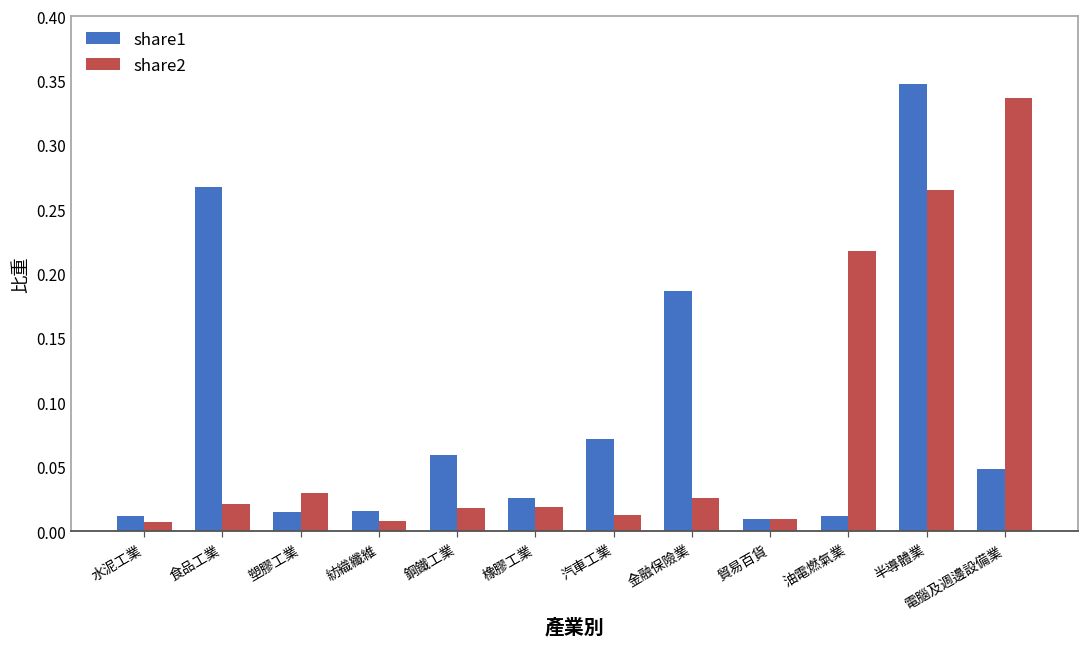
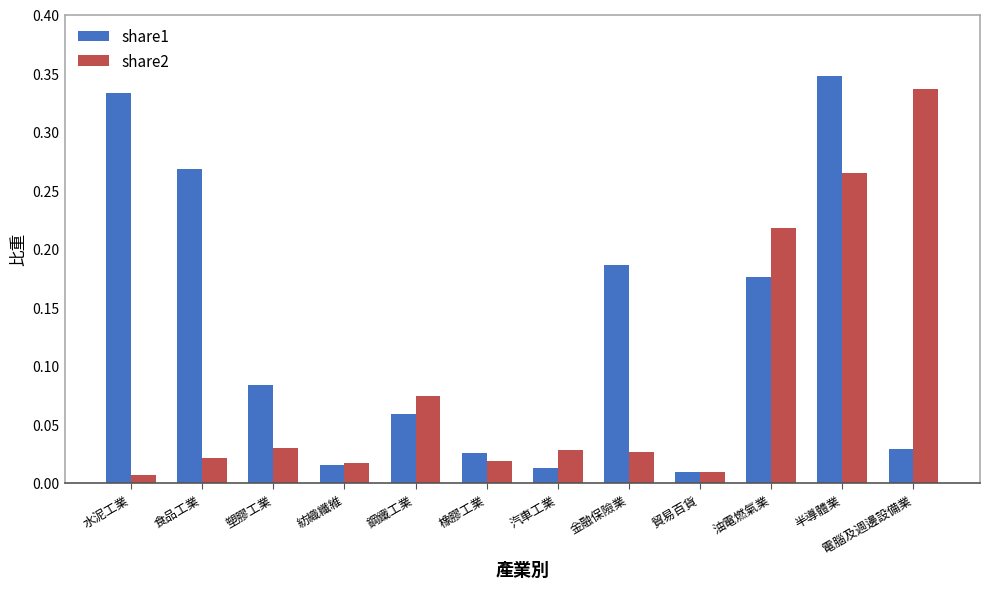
share1, 水泥工業: 0.012 -> 0.333
share1, 塑膠工業: 0.015 -> 0.084
share2, 紡織纖維: 0.008 -> 0.017
share2, 鋼鐵工業: 0.018 -> 0.074
share1, 汽車工業: 0.071 -> 0.013
share2, 汽車工業: 0.012 -> 0.028
share1, 油電燃氣業: 0.012 -> 0.176
share1, 電腦及週邊設備業: 0.048 -> 0.029
